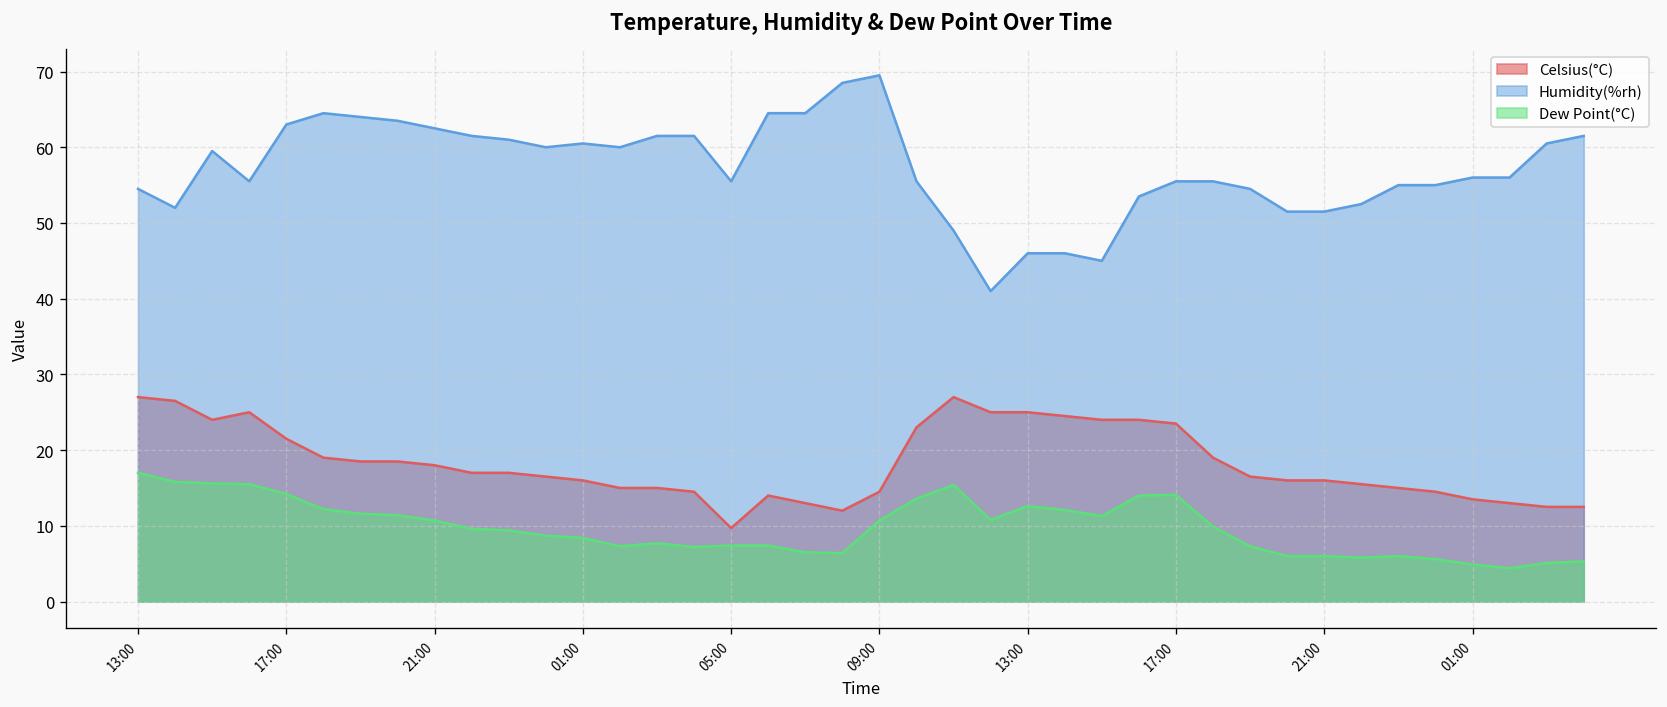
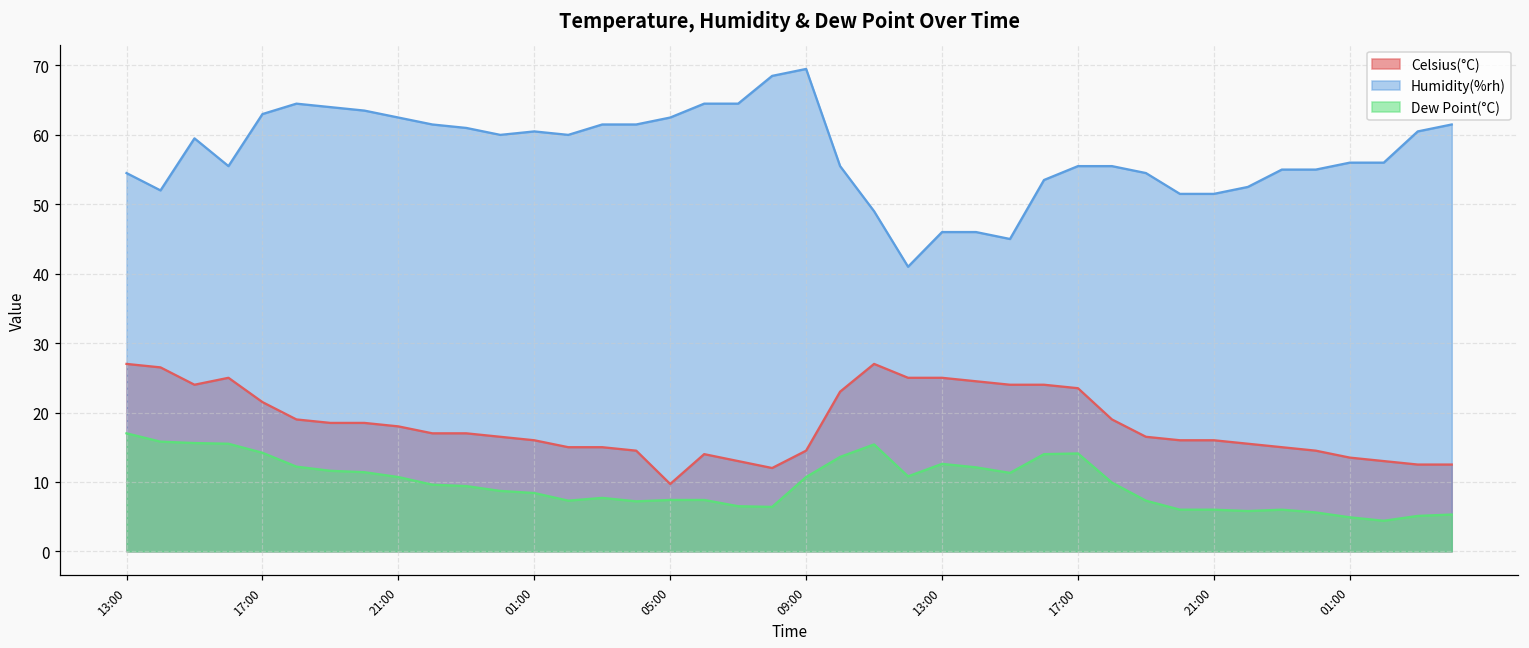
Humidity(%rh), 05:00: 56 -> 63
